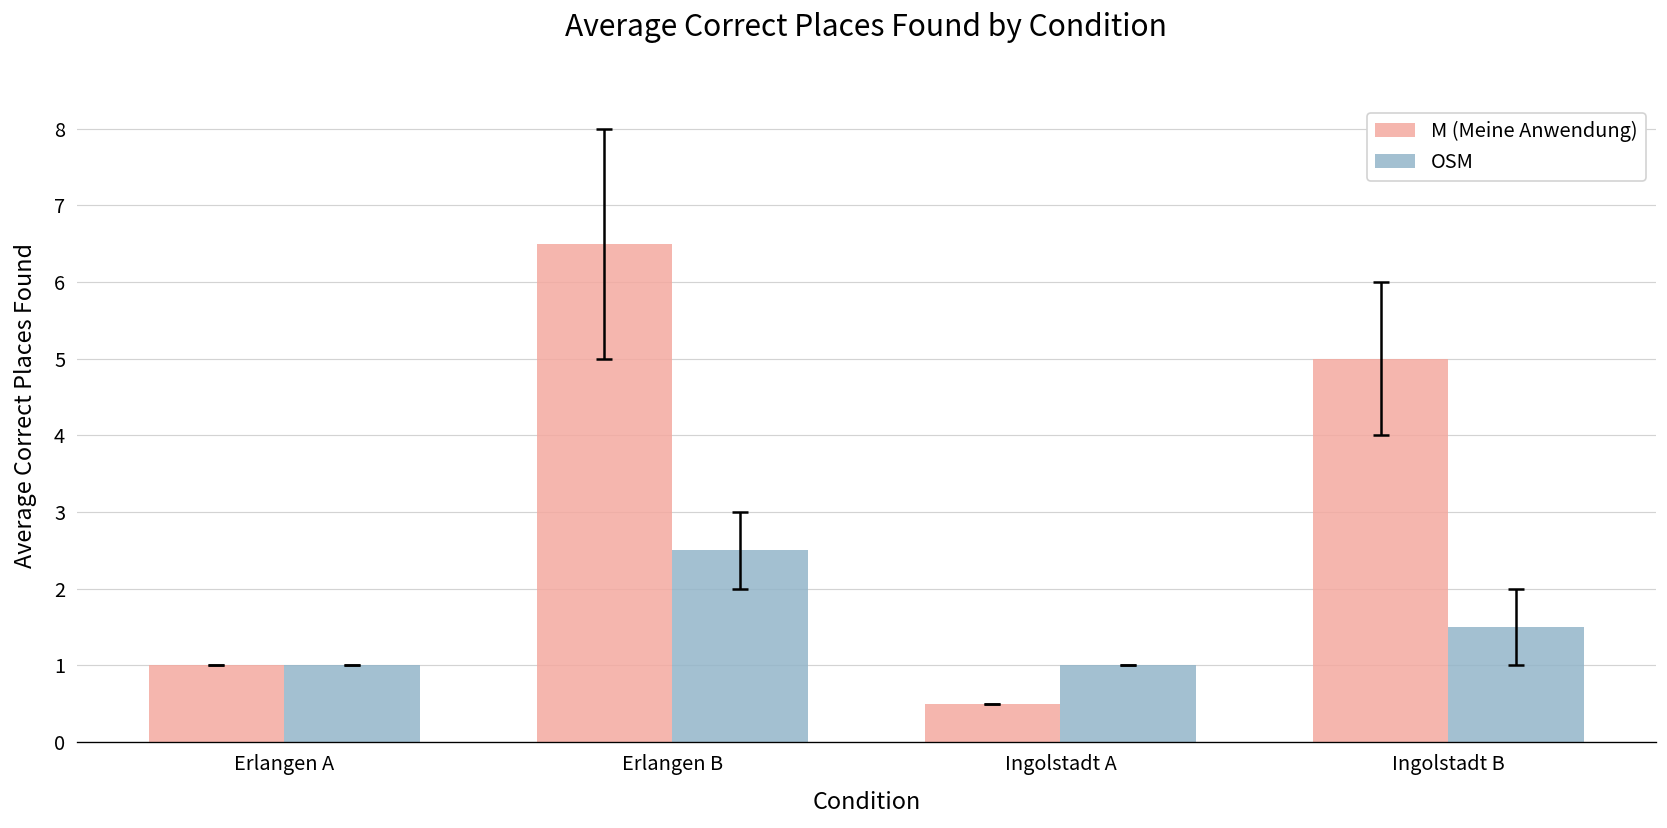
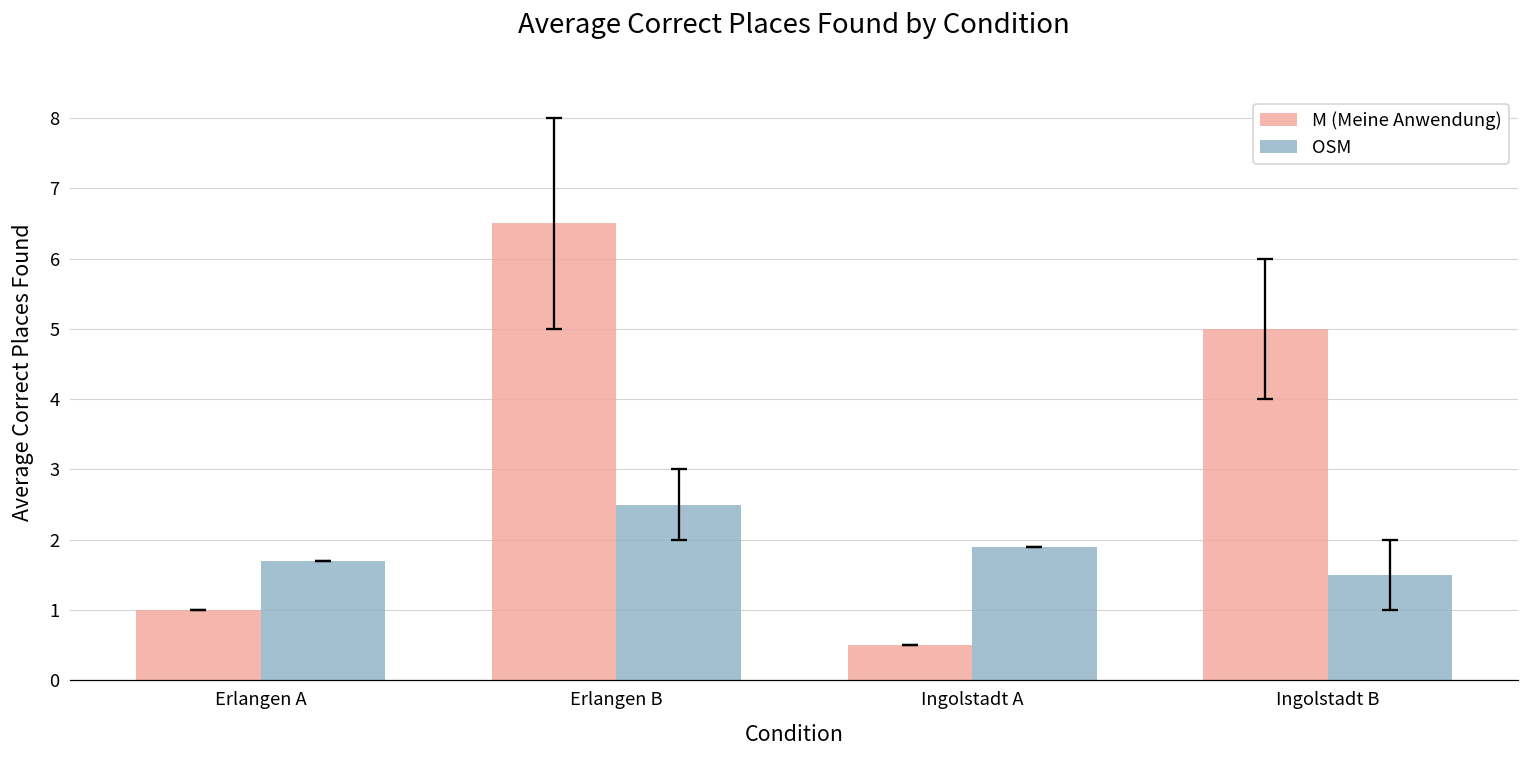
OSM, Erlangen A: 1.0 -> 1.7
OSM, Ingolstadt A: 1.0 -> 1.9
